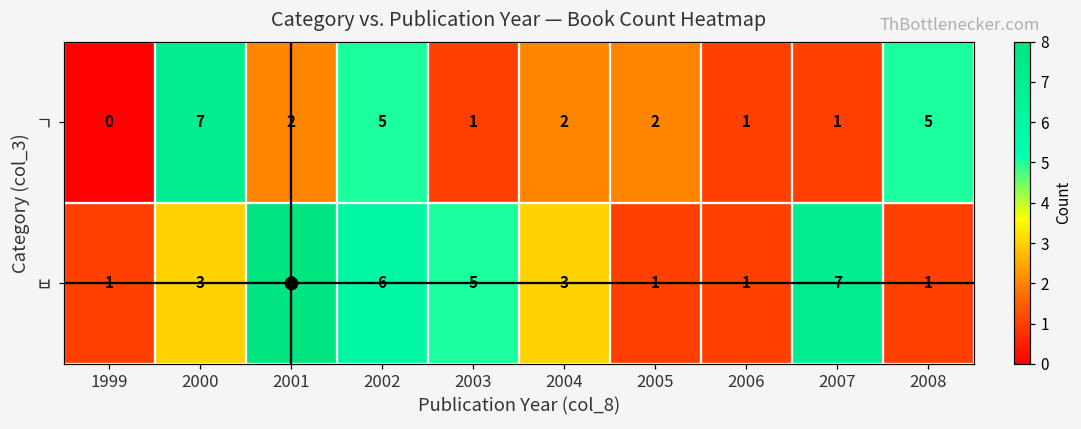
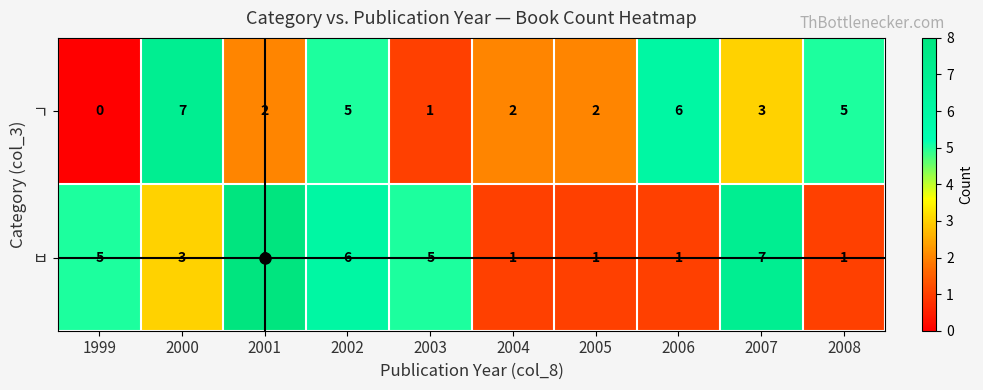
ㄱ, 2006: 1 -> 6
ㄱ, 2007: 1 -> 3
ㅂ, 1999: 1 -> 5
ㅂ, 2004: 3 -> 1
